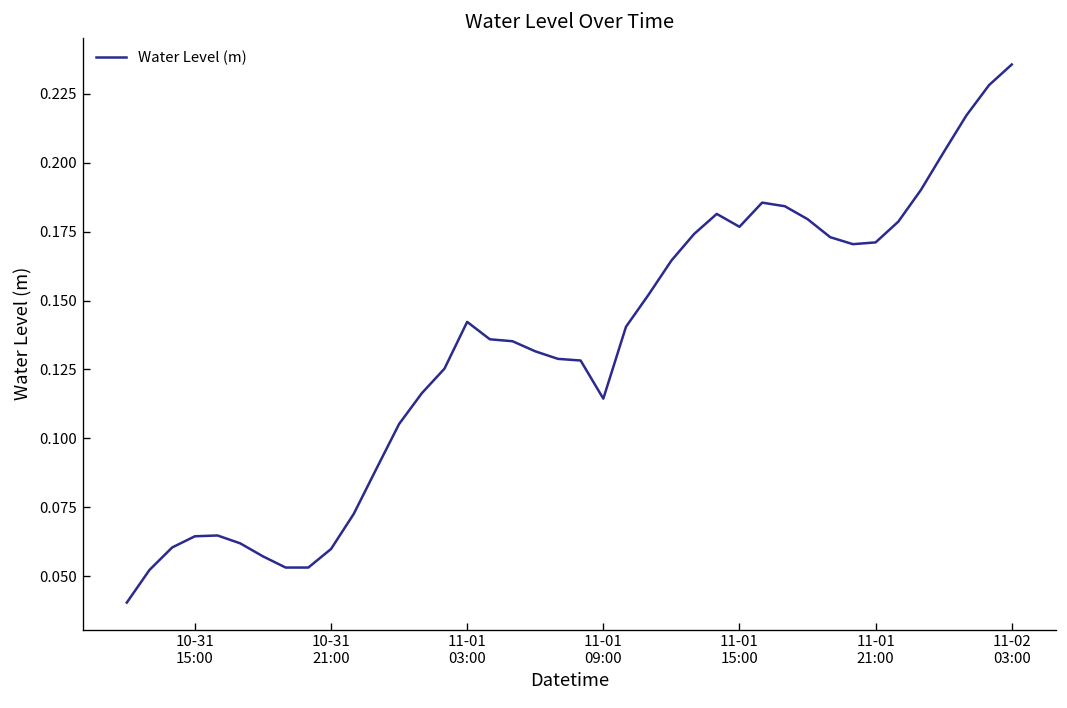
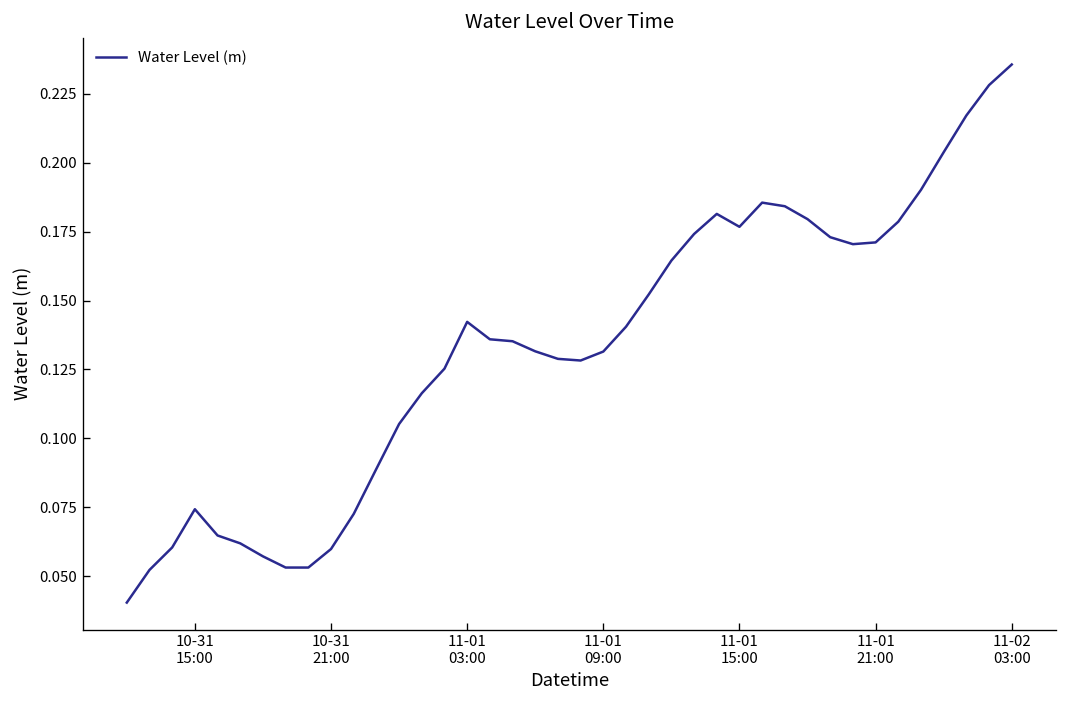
10-31 15:00: 0.064 -> 0.074
11-01 09:00: 0.114 -> 0.131
